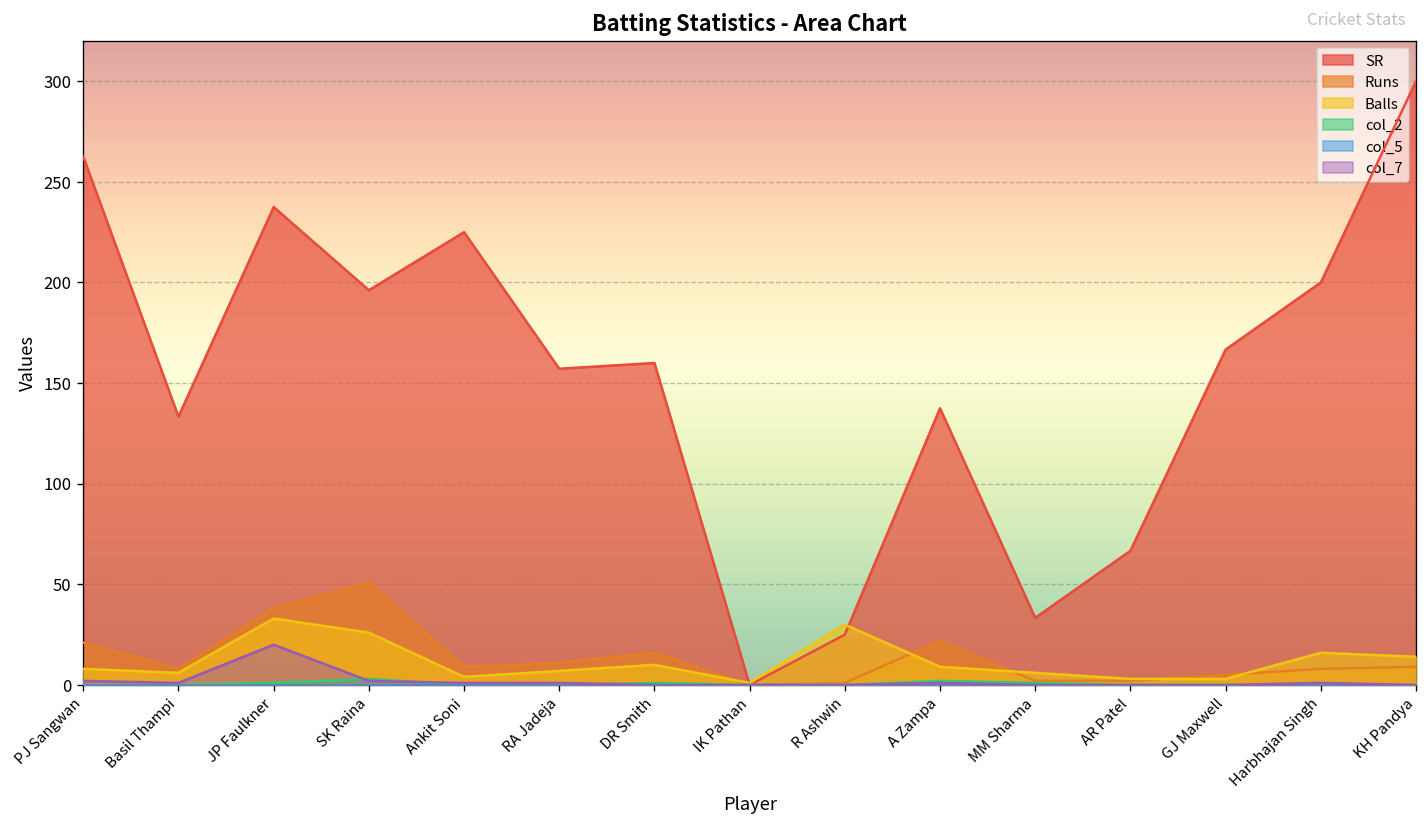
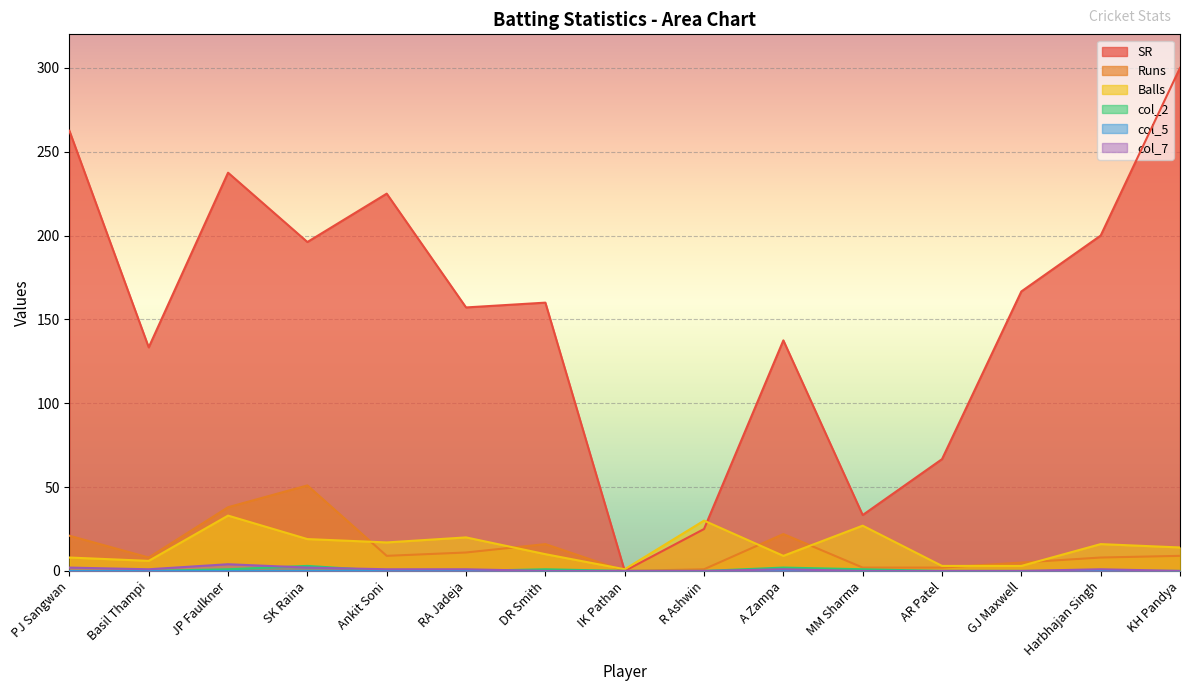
col_7, JP Faulkner: 20 -> 4
Balls, SK Raina: 26 -> 19
Balls, Ankit Soni: 4 -> 17
Balls, RA Jadeja: 7 -> 20
Balls, MM Sharma: 6 -> 27
